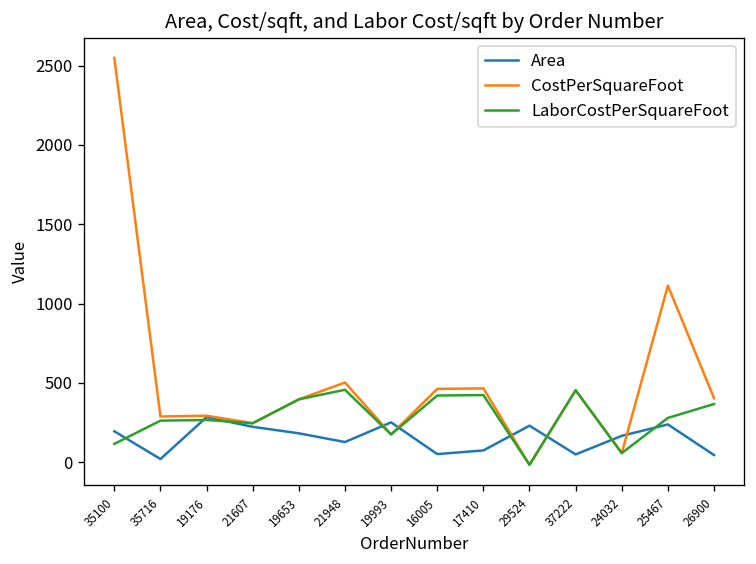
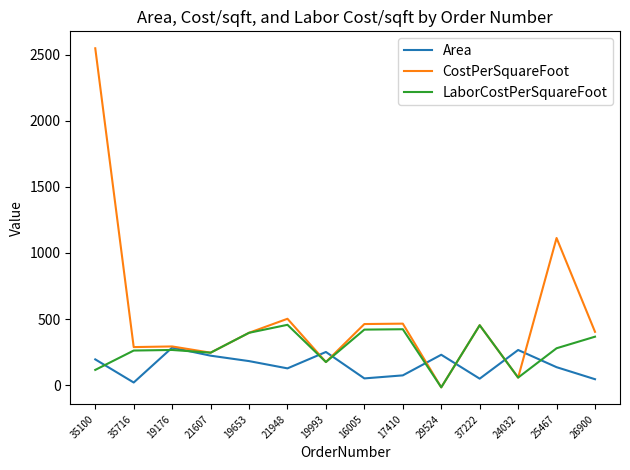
Area, 24032: 170 -> 270
Area, 25467: 240 -> 140
